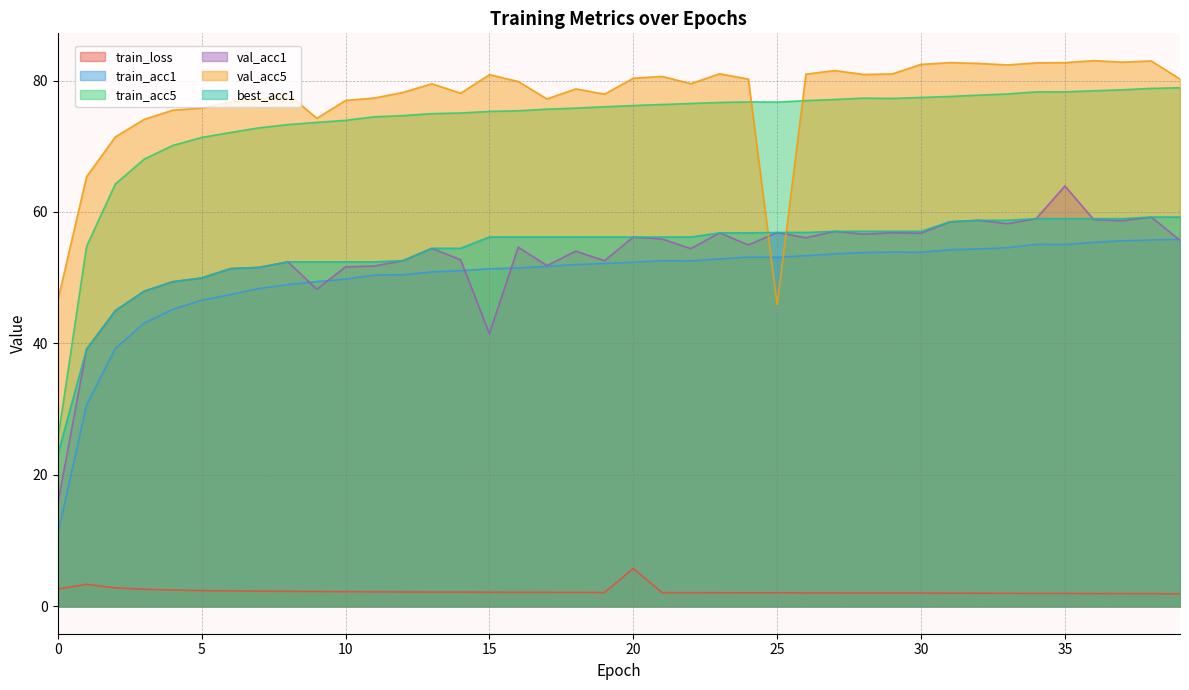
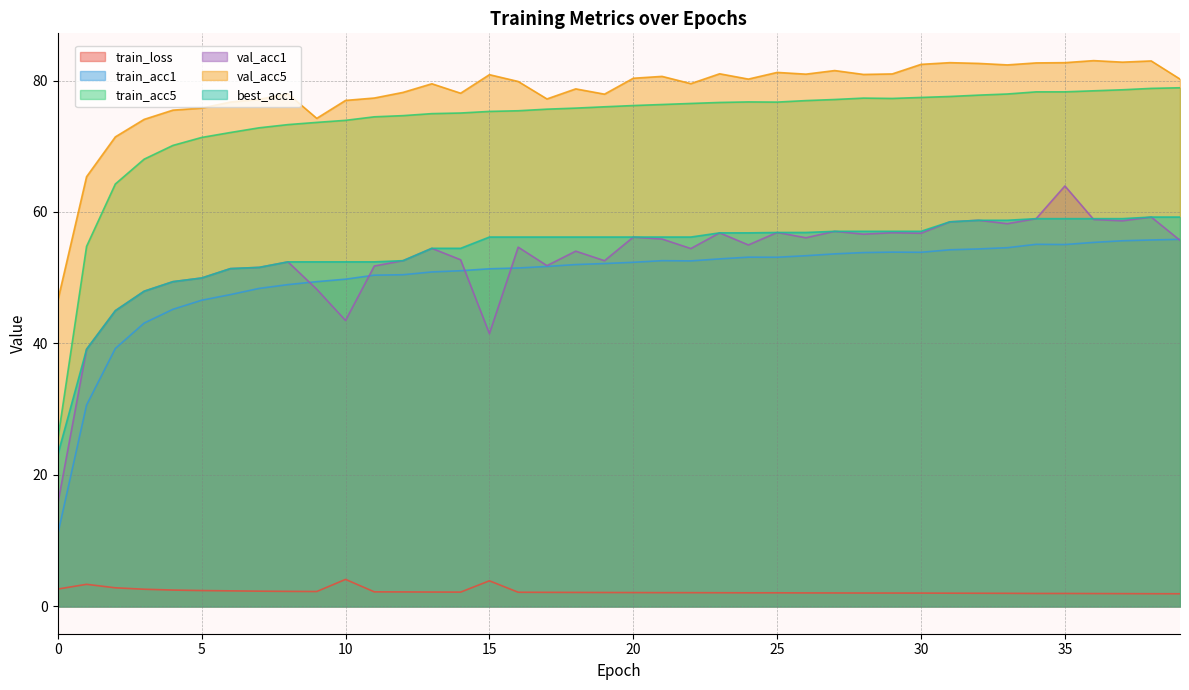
train_loss, 10: 2 -> 4
val_acc1, 10: 52 -> 43
train_loss, 15: 2 -> 4
train_loss, 20: 6 -> 2
val_acc5, 25: 46 -> 81
